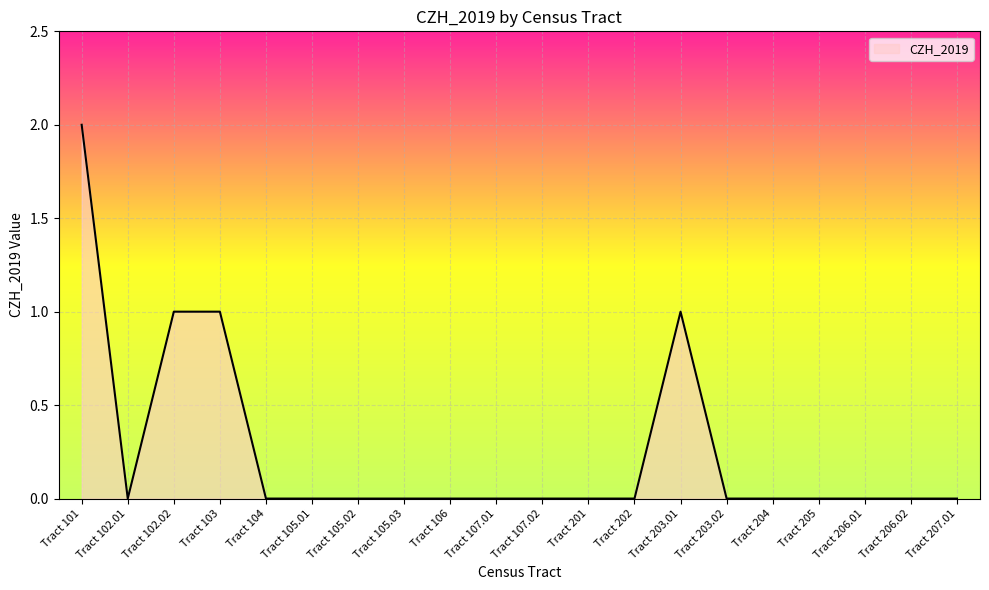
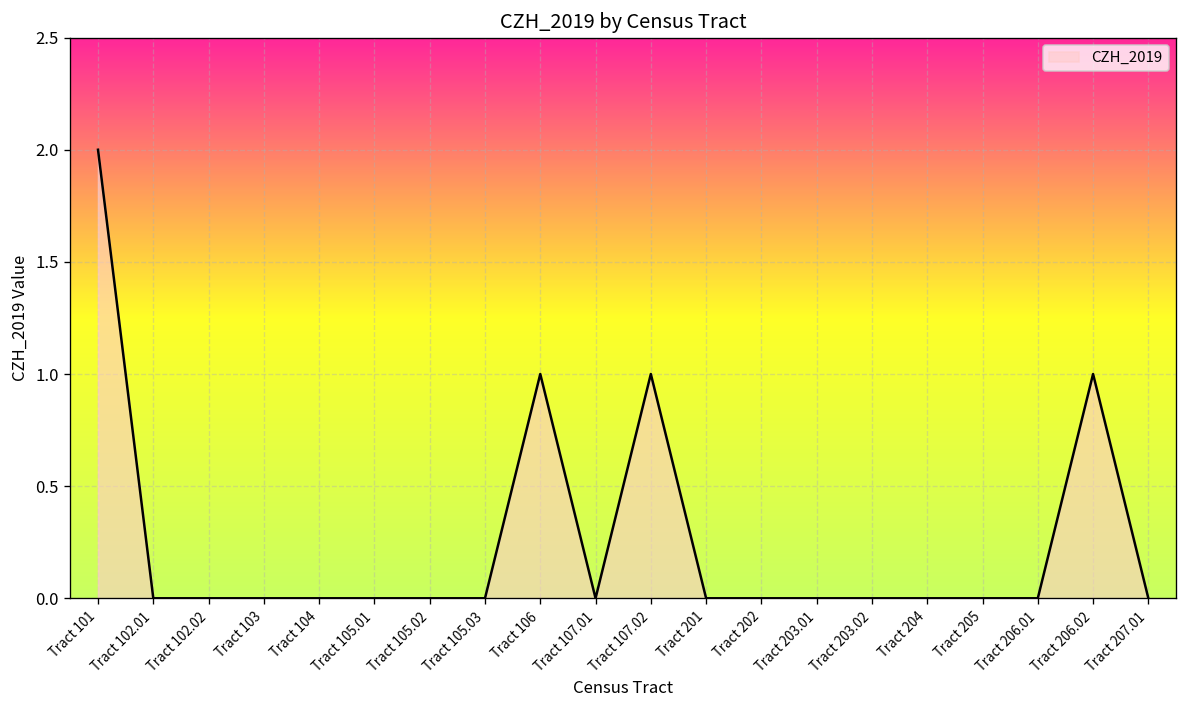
Tract 102.02: 1 -> 0
Tract 103: 1 -> 0
Tract 106: 0 -> 1
Tract 107.02: 0 -> 1
Tract 203.01: 1 -> 0
Tract 206.02: 0 -> 1
